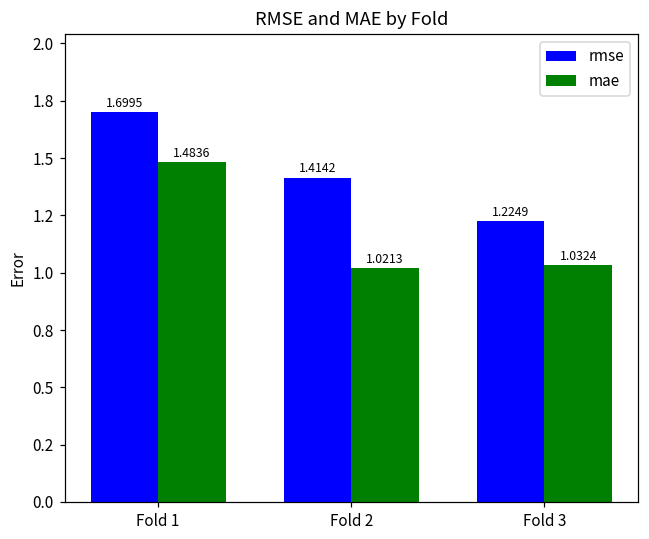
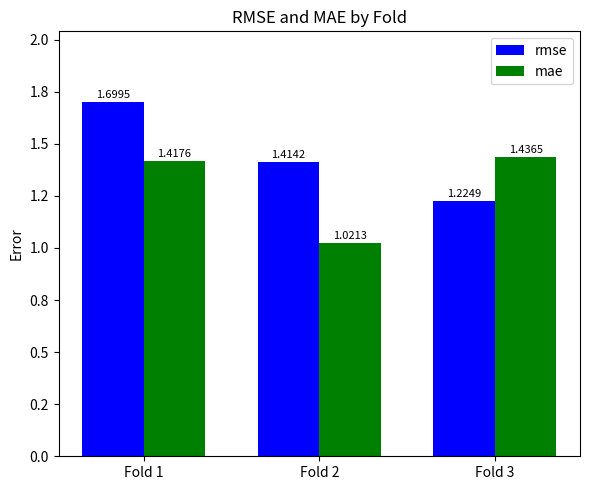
mae, Fold 1: 1.4836 -> 1.4176
mae, Fold 3: 1.0324 -> 1.4365
